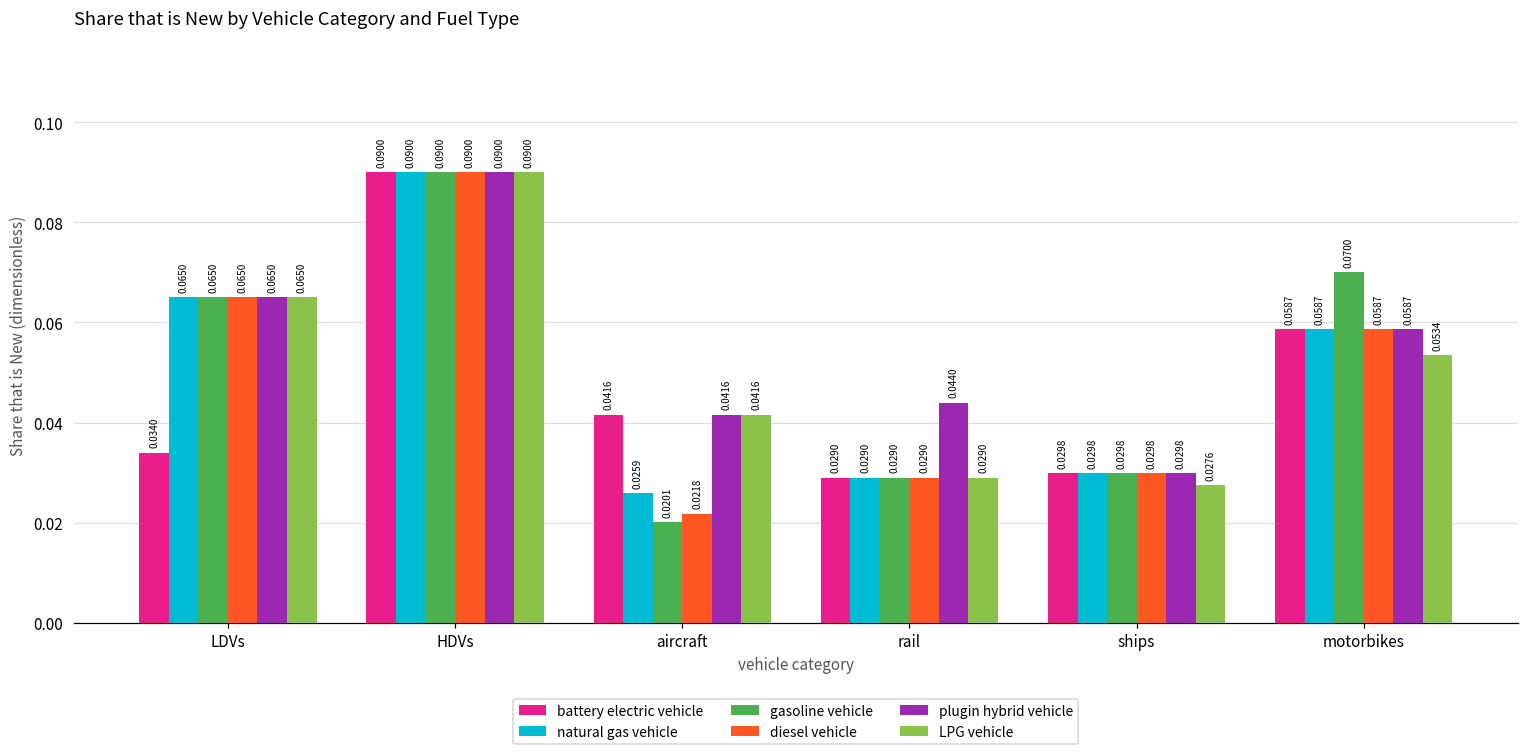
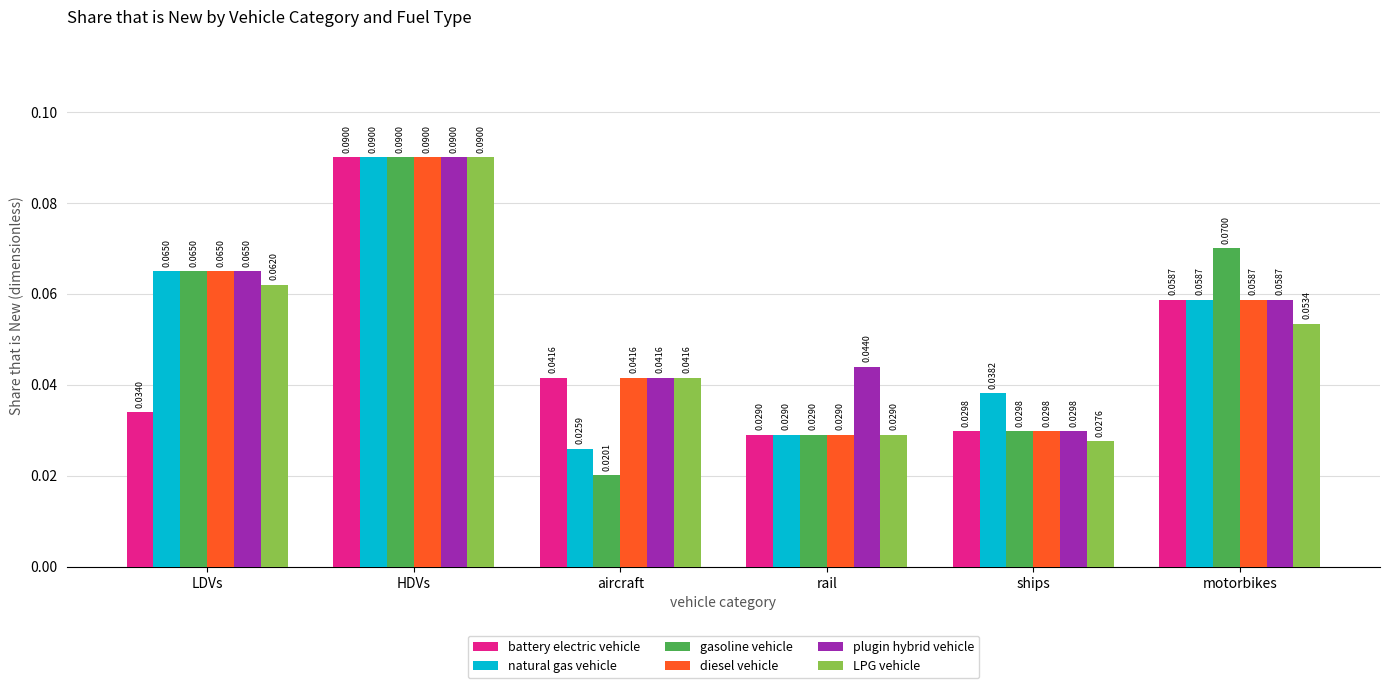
LPG vehicle, LDVs: 0.0650 -> 0.0620
diesel vehicle, aircraft: 0.0218 -> 0.0416
natural gas vehicle, ships: 0.0298 -> 0.0382
